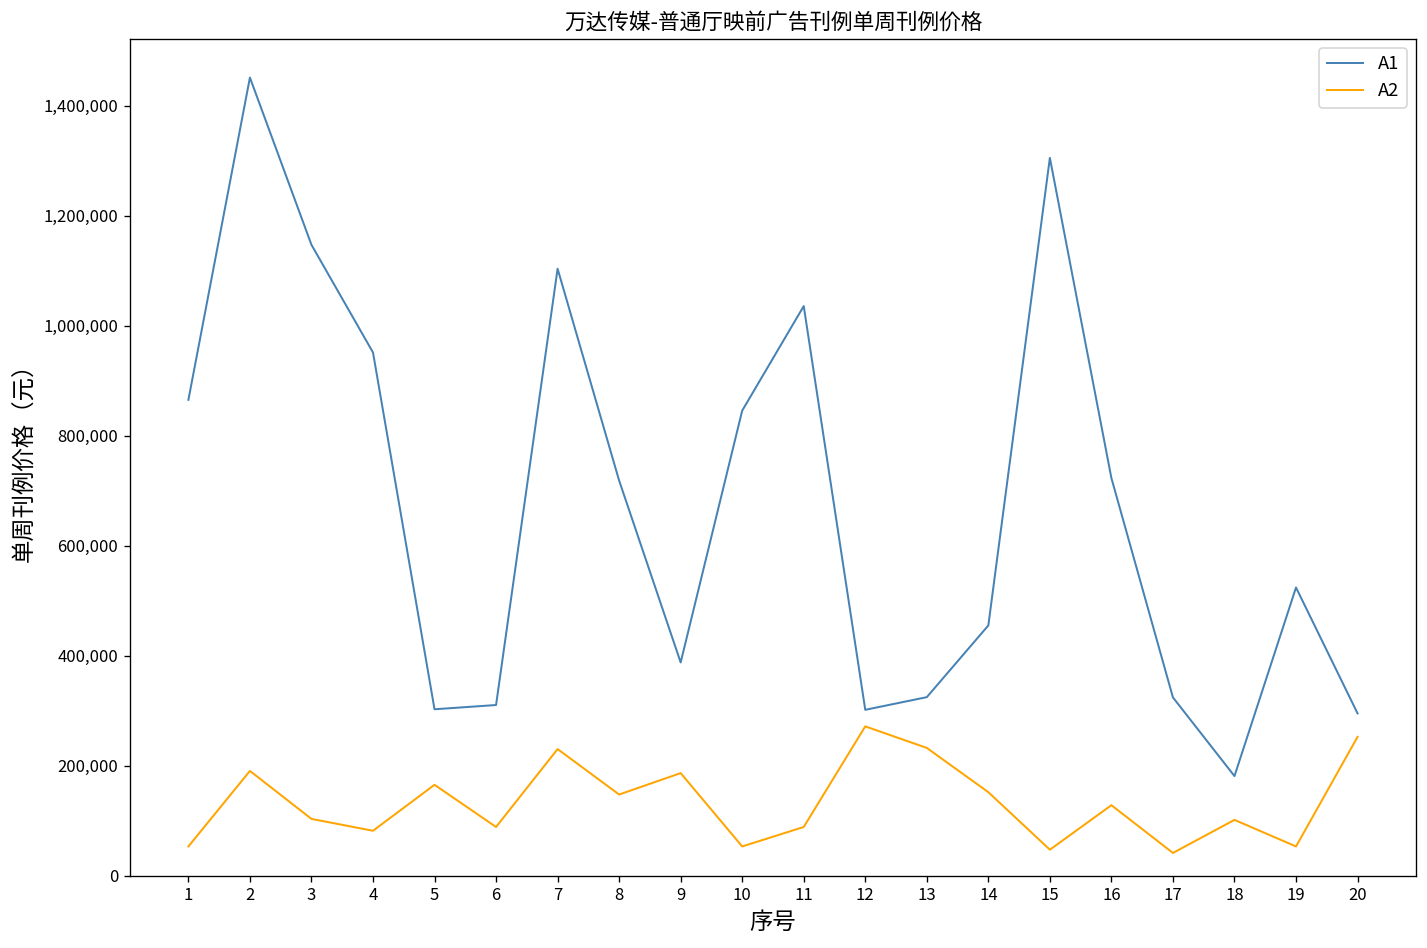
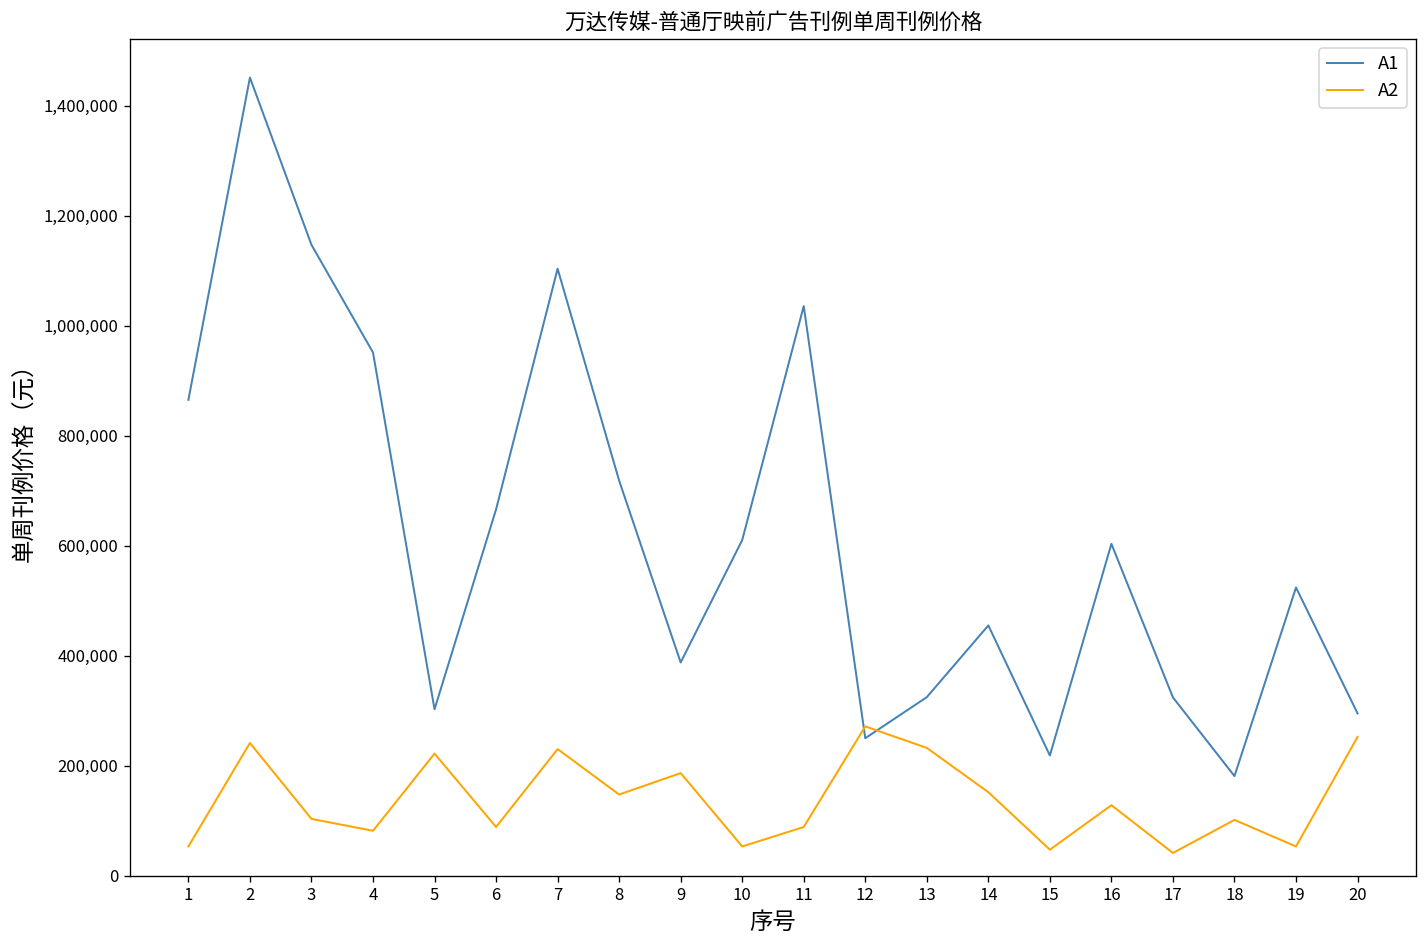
A2, 2: 190,000 -> 240,000
A2, 5: 170,000 -> 220,000
A1, 6: 310,000 -> 670,000
A1, 10: 850,000 -> 610,000
A1, 12: 300,000 -> 250,000
A1, 15: 1,300,000 -> 220,000
A1, 16: 720,000 -> 600,000
